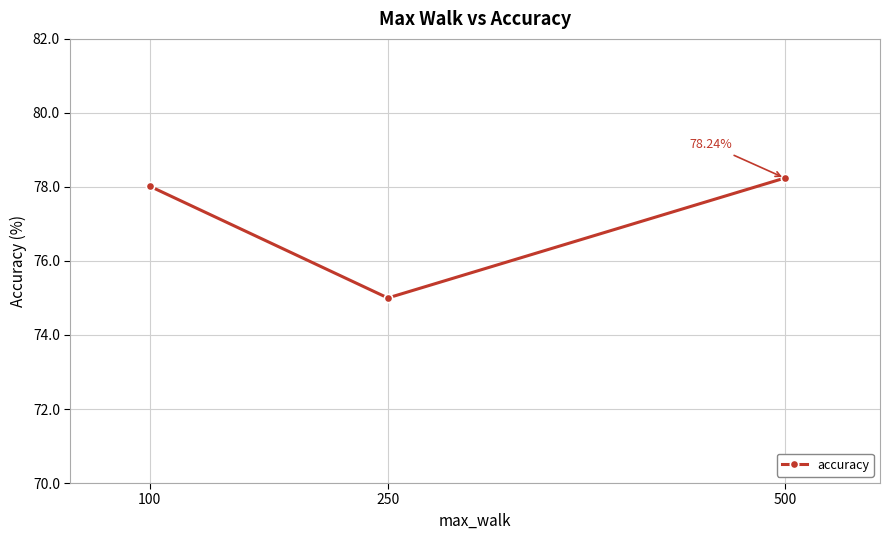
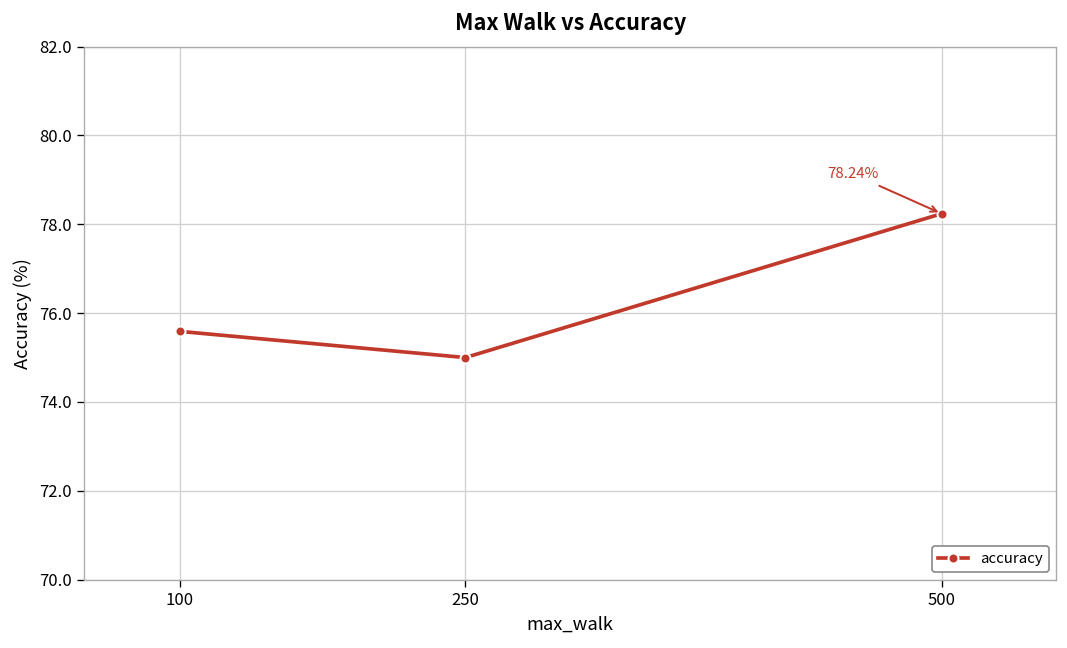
100: 78.0 -> 75.6
